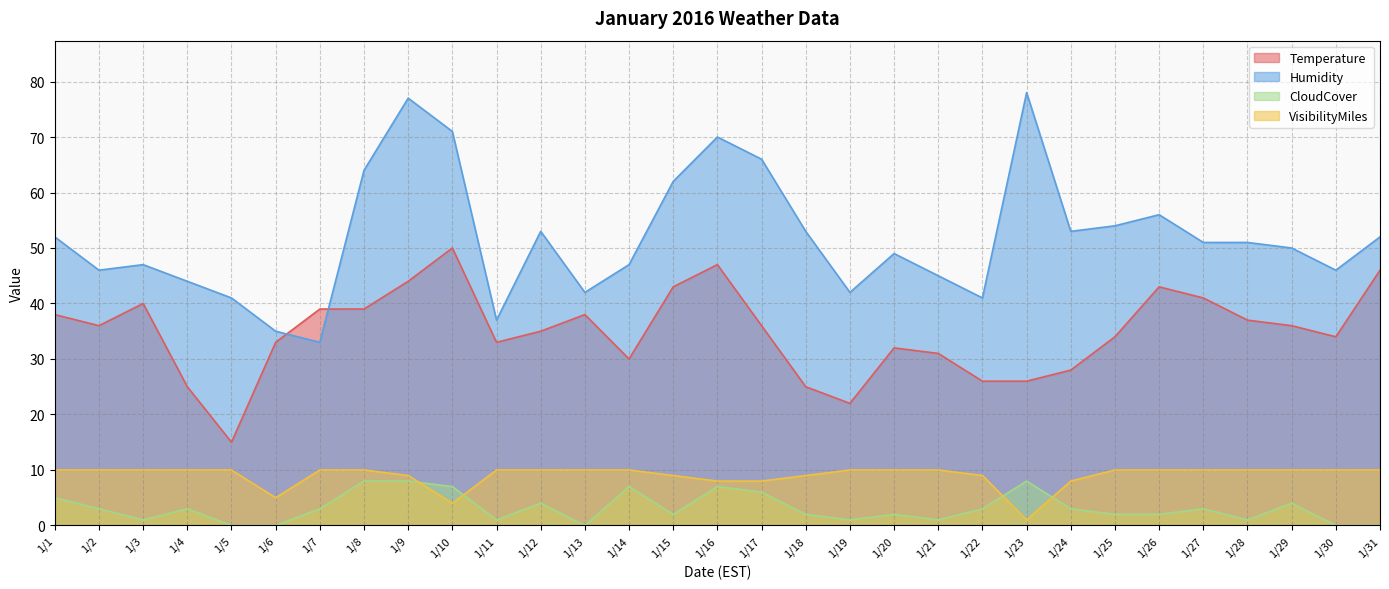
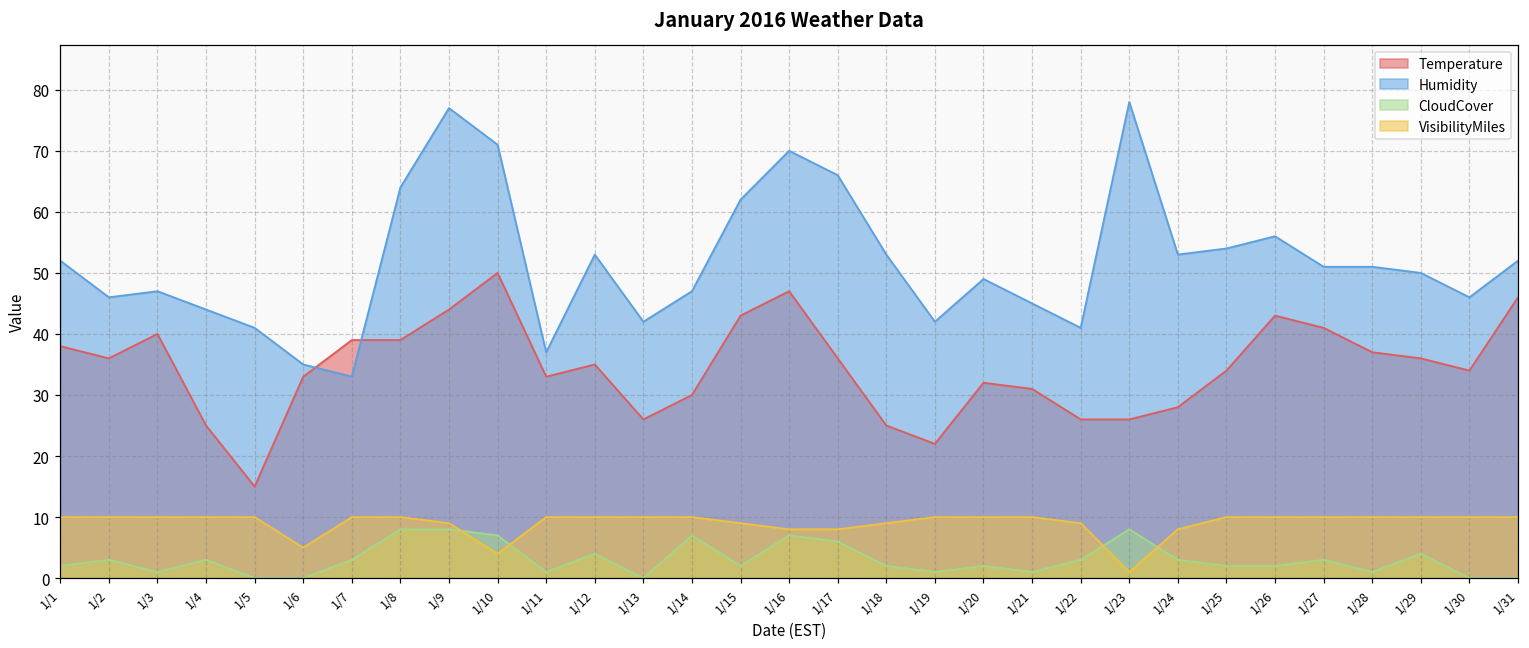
CloudCover, 1/1: 5 -> 2
Temperature, 1/13: 38 -> 26
